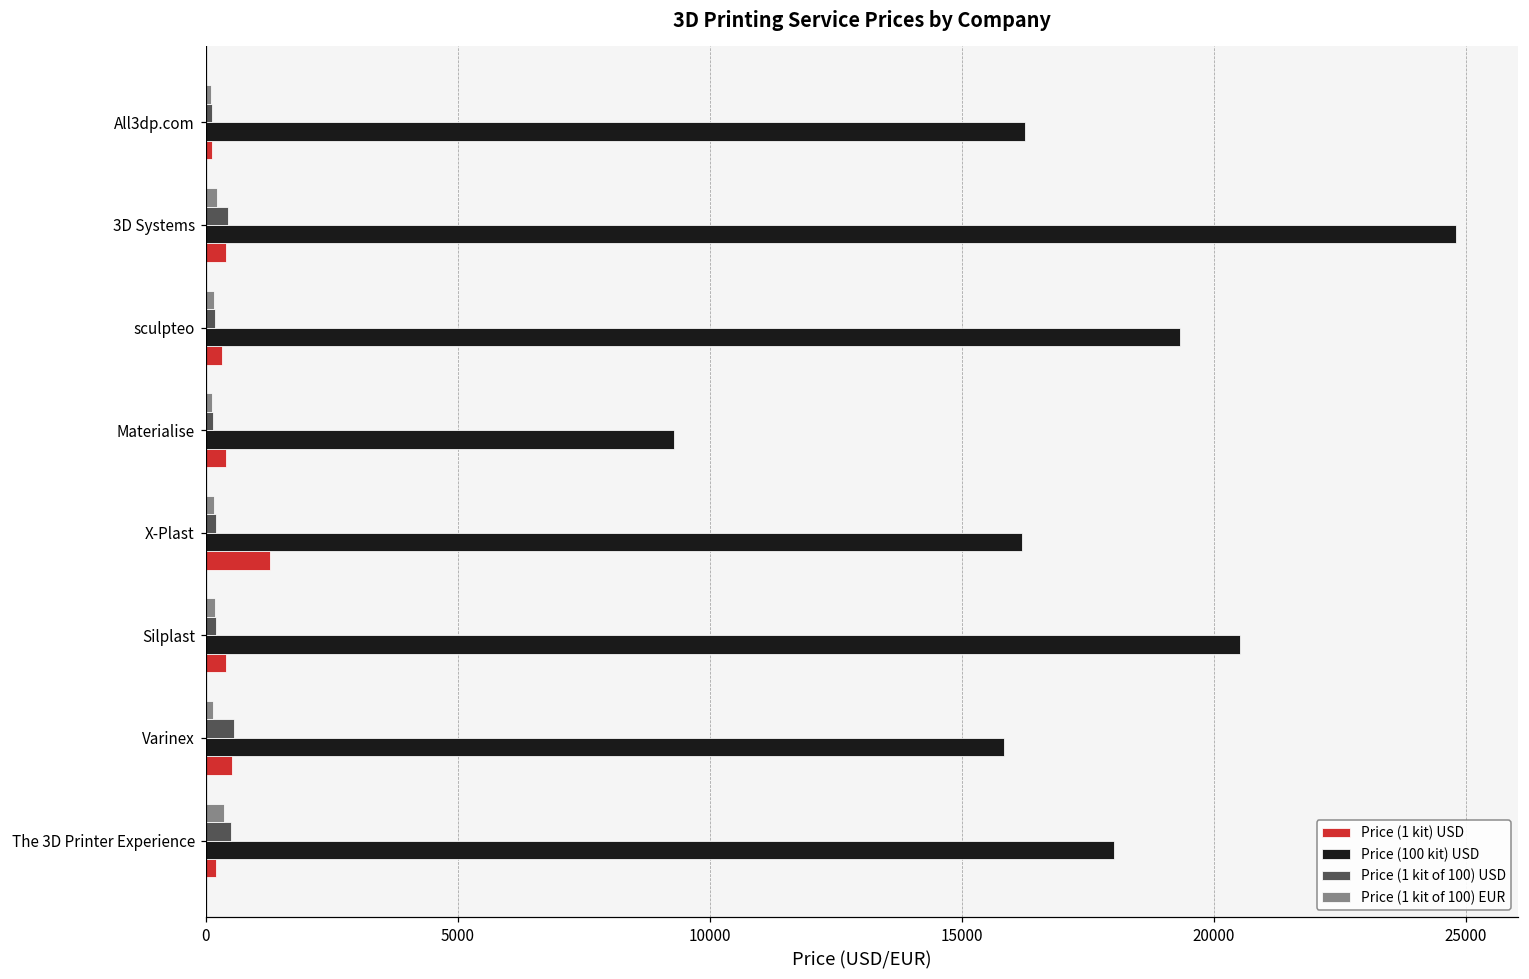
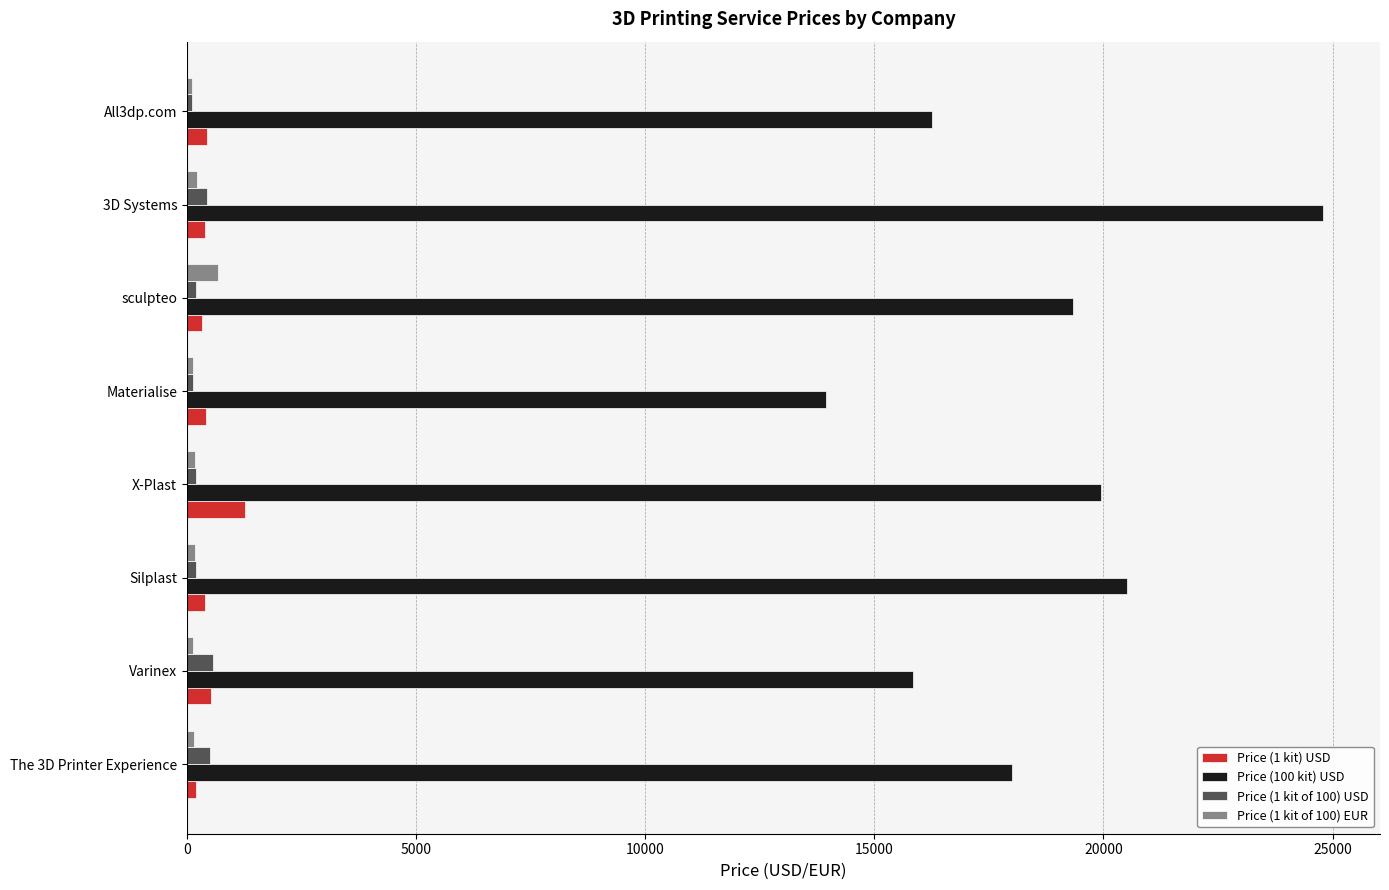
Price (1 kit) USD, All3dp.com: 100 -> 400
Price (1 kit of 100) EUR, sculpteo: 200 -> 700
Price (100 kit) USD, Materialise: 9300 -> 14000
Price (100 kit) USD, X-Plast: 16200 -> 20000
Price (1 kit of 100) EUR, The 3D Printer Experience: 400 -> 200
